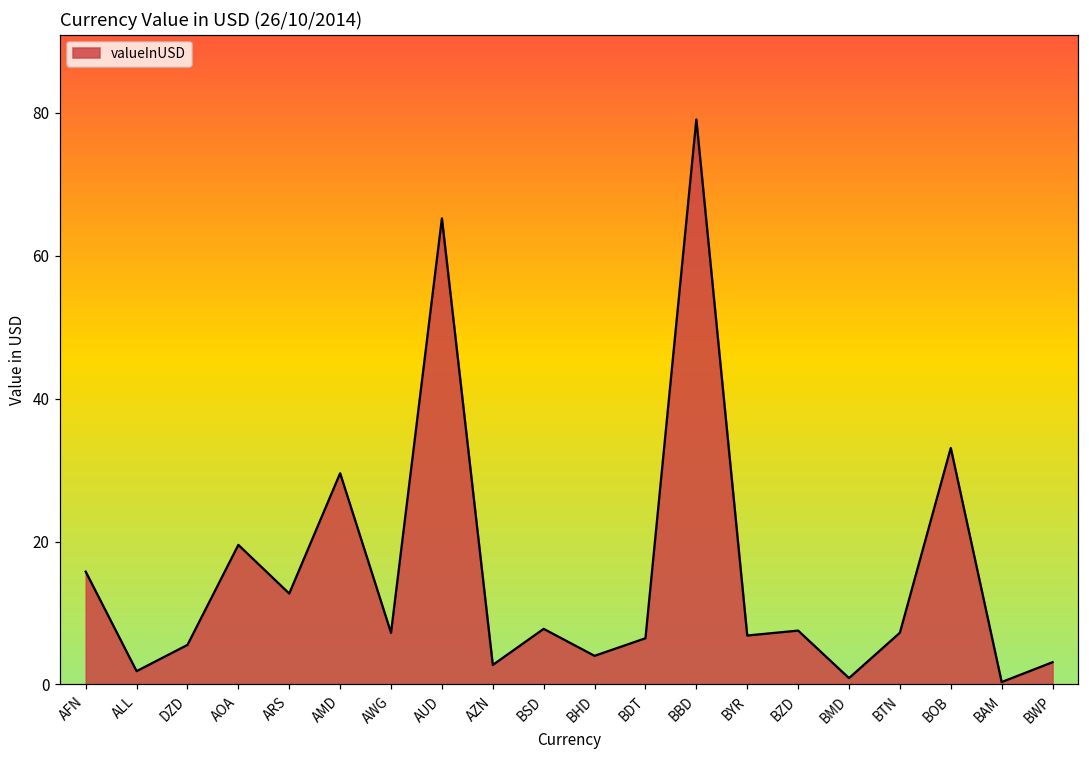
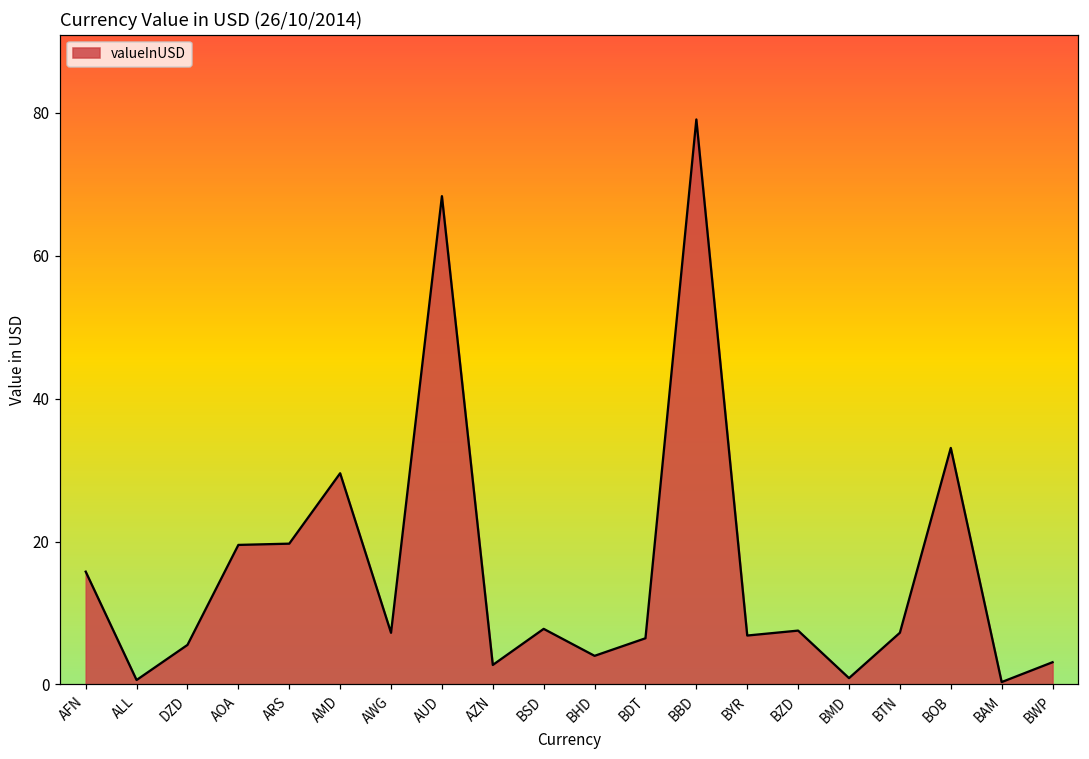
ALL: 2 -> 1
ARS: 13 -> 20
AUD: 65 -> 68
